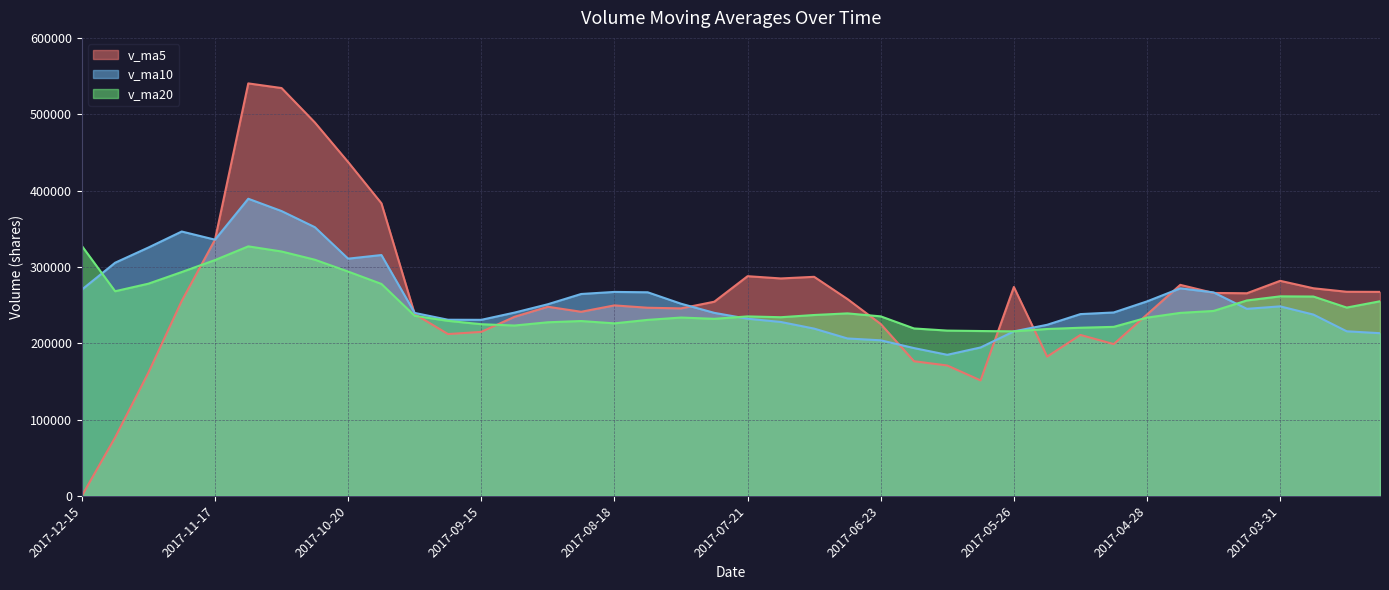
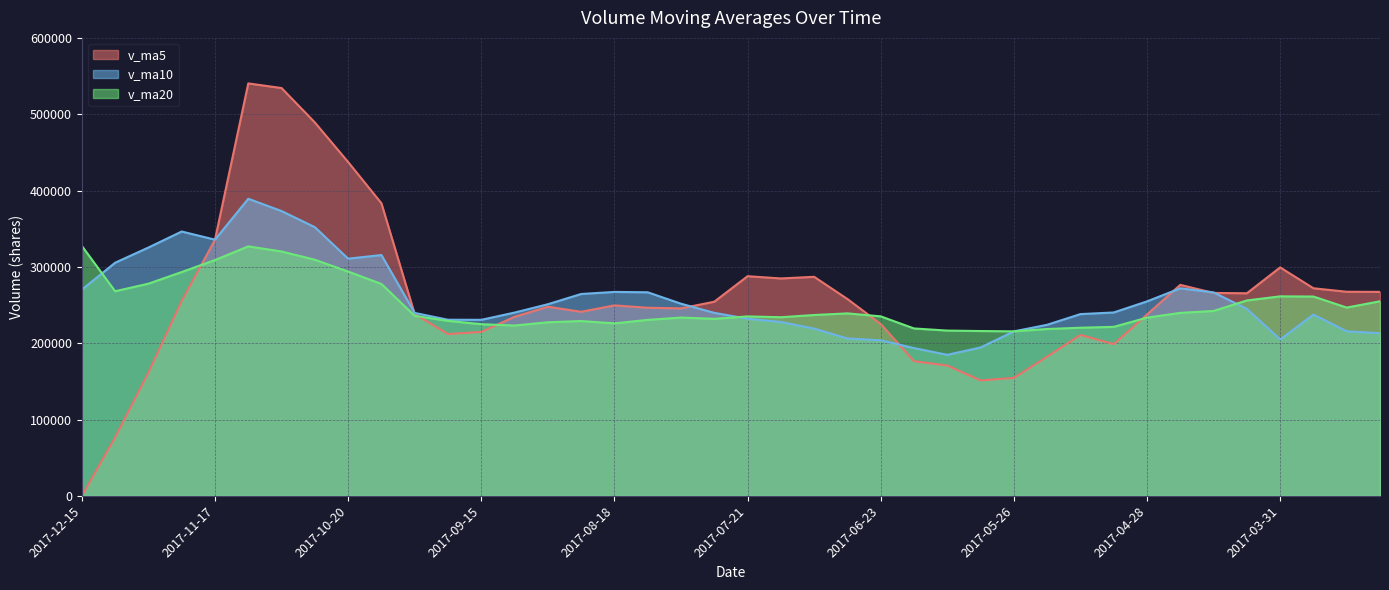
v_ma5, 2017-05-26: 270000 -> 150000
v_ma5, 2017-03-31: 280000 -> 300000
v_ma10, 2017-03-31: 250000 -> 200000
